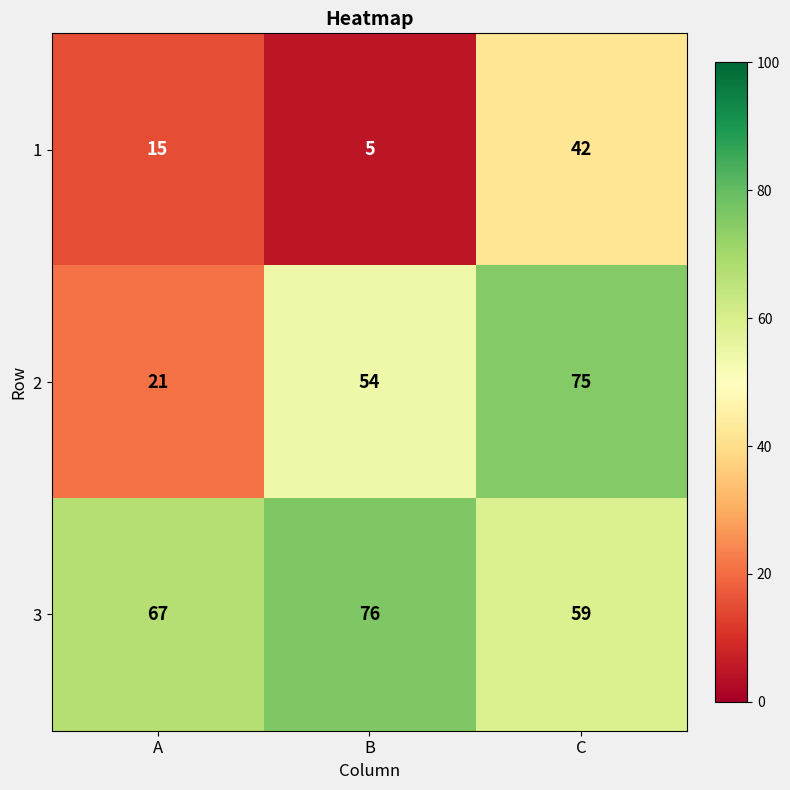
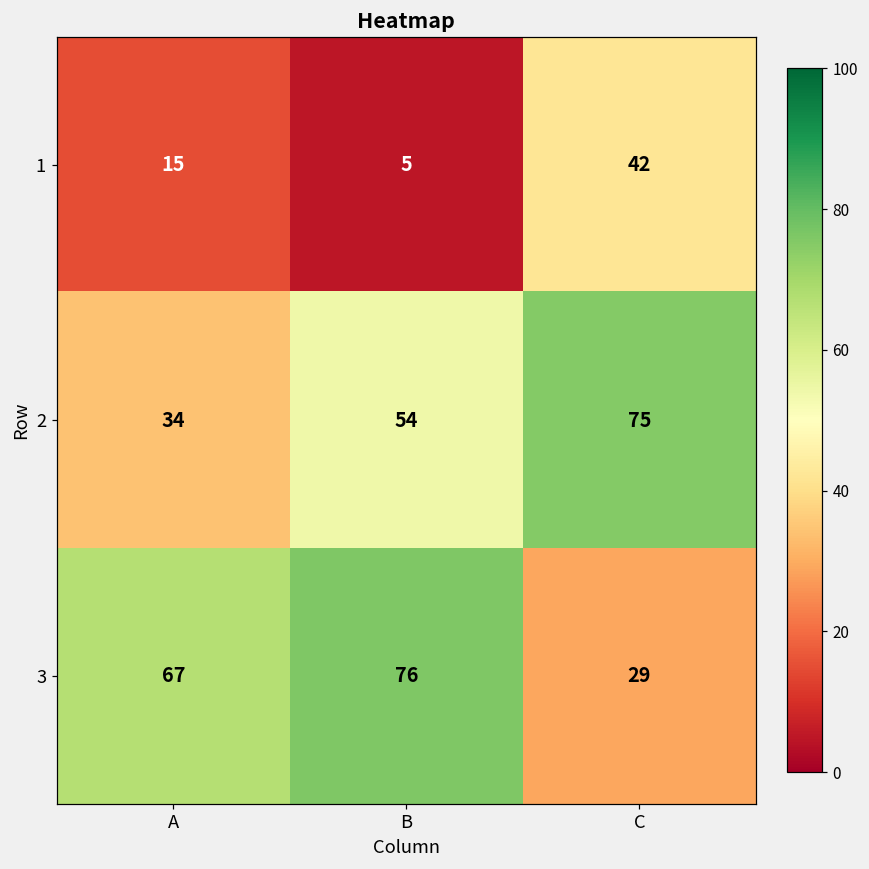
2, A: 21 -> 34
3, C: 59 -> 29
